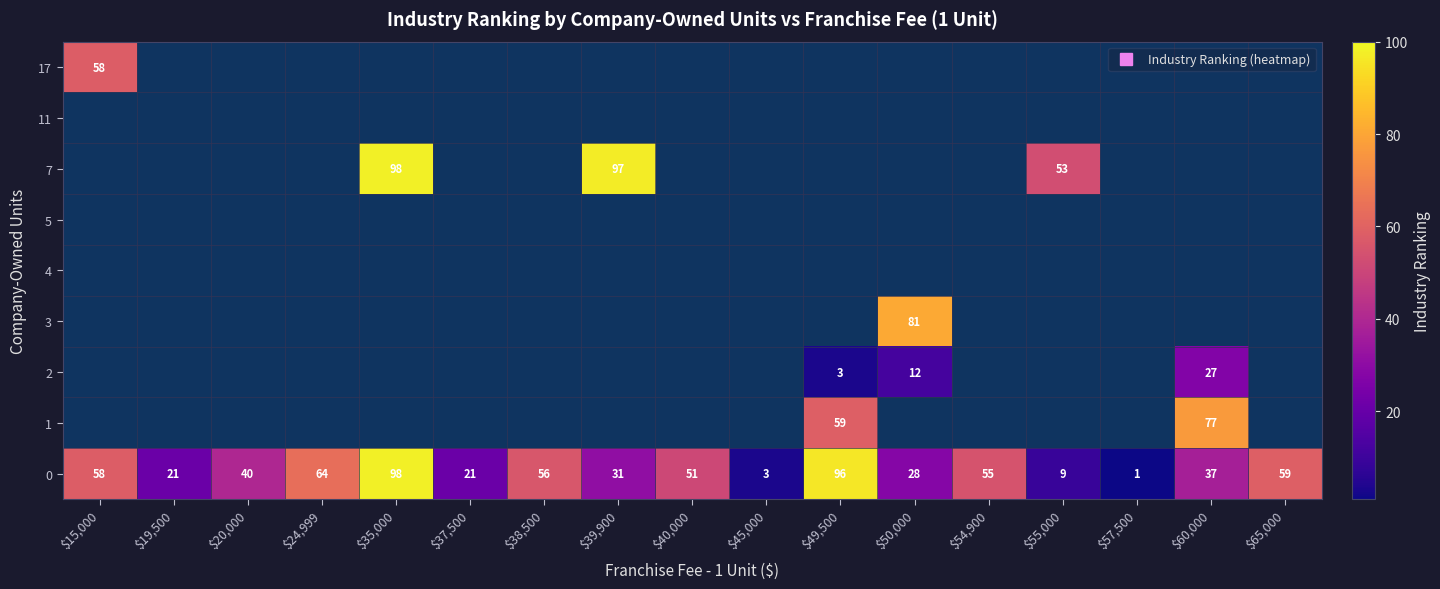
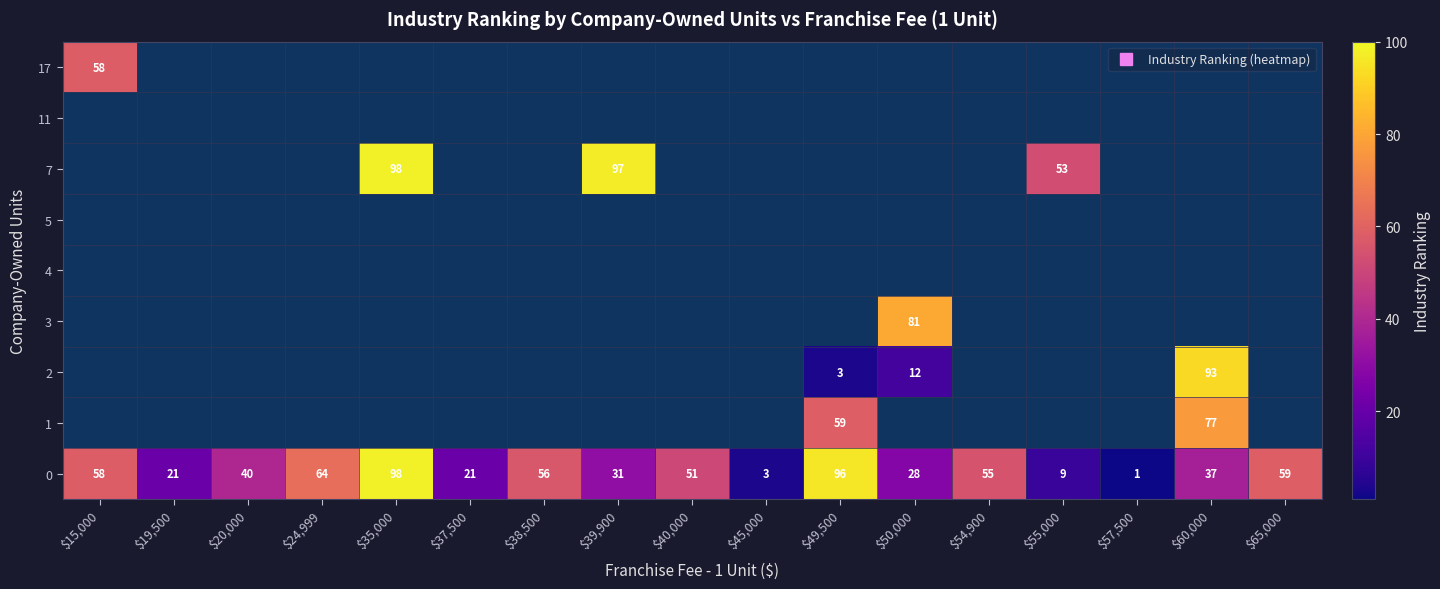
2, $60,000: 27 -> 93
